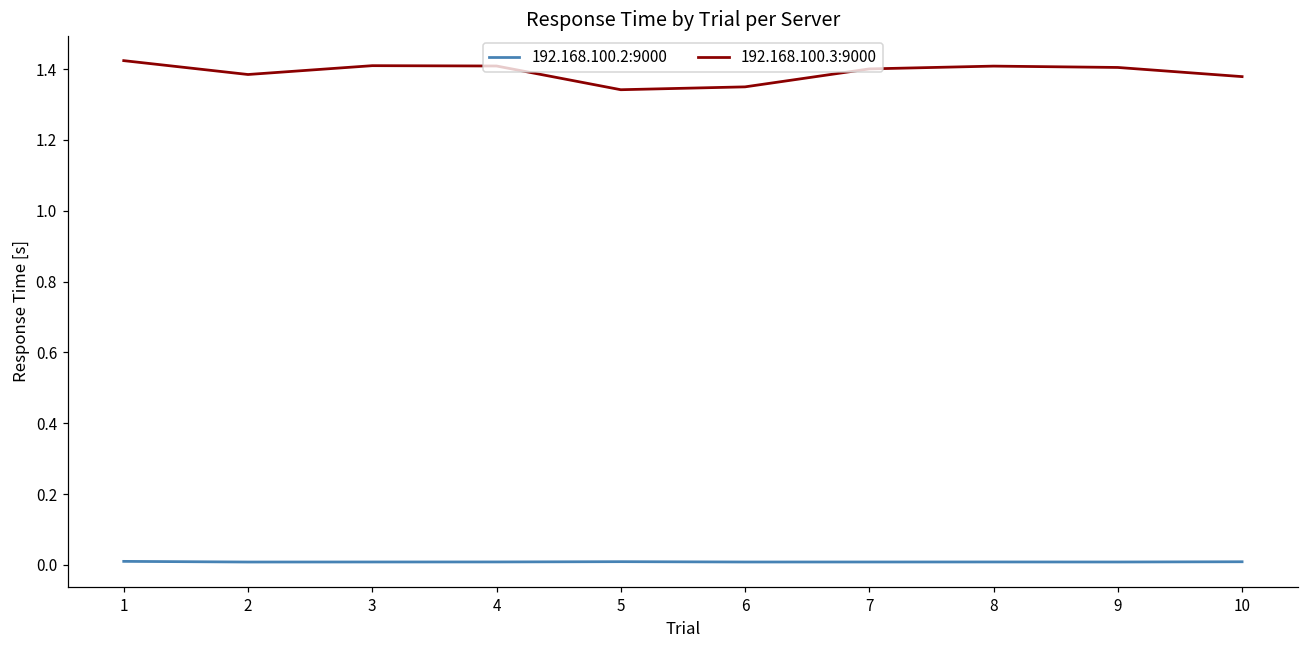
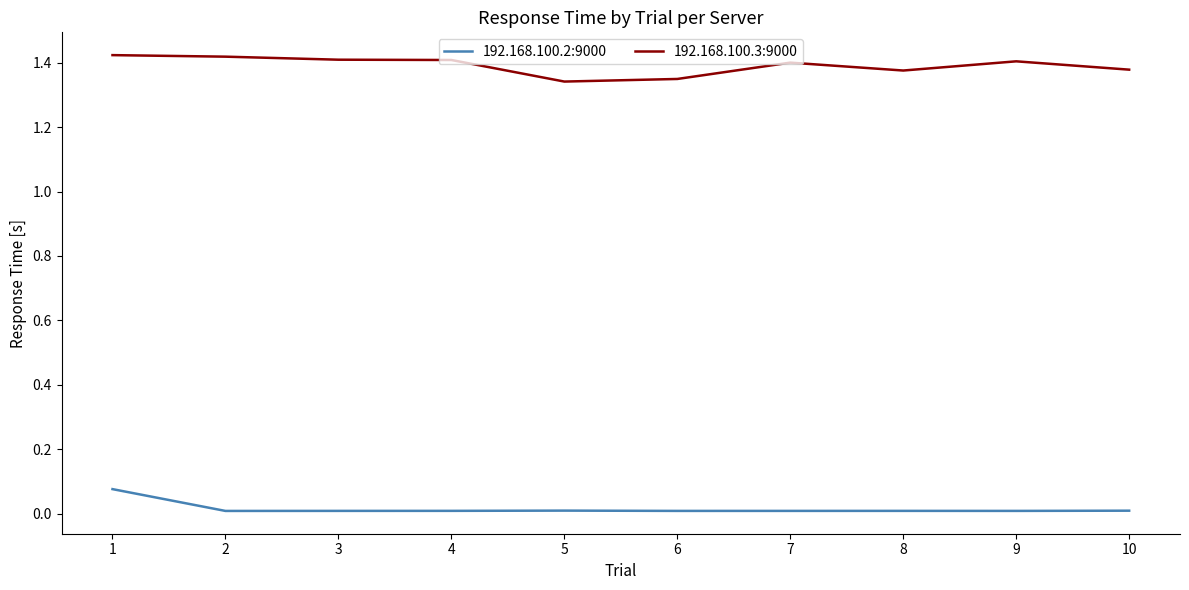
192.168.100.2:9000, 1: 0.01 -> 0.08
192.168.100.3:9000, 2: 1.38 -> 1.42
192.168.100.3:9000, 8: 1.41 -> 1.38
